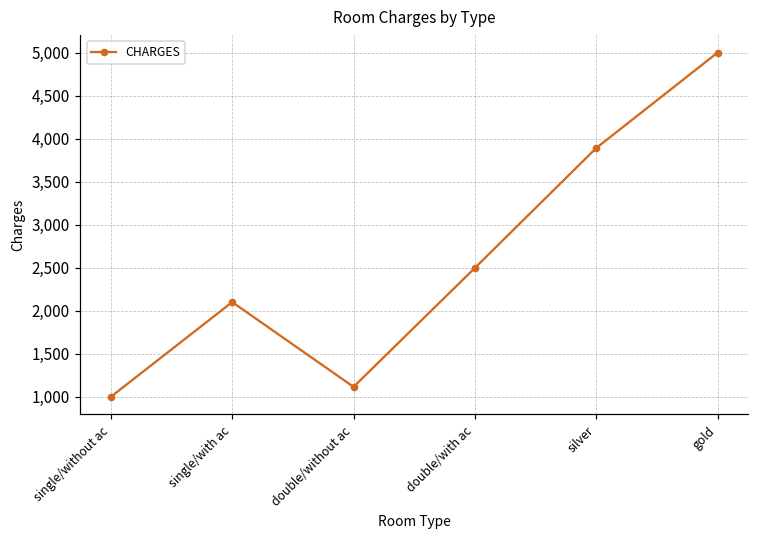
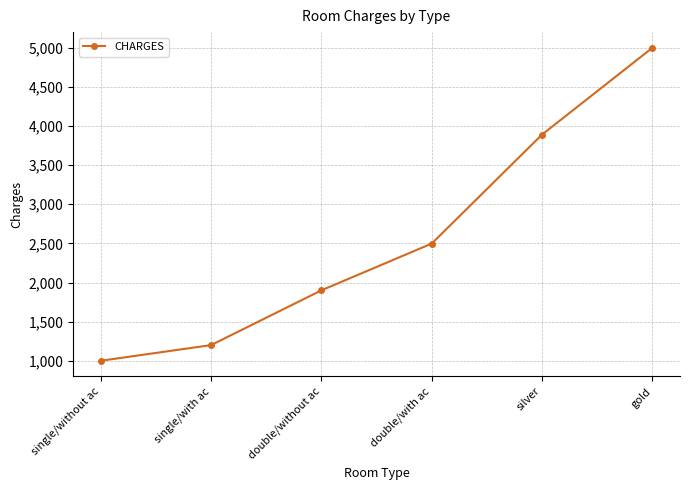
single/with ac: 2,100 -> 1,200
double/without ac: 1,100 -> 1,900
